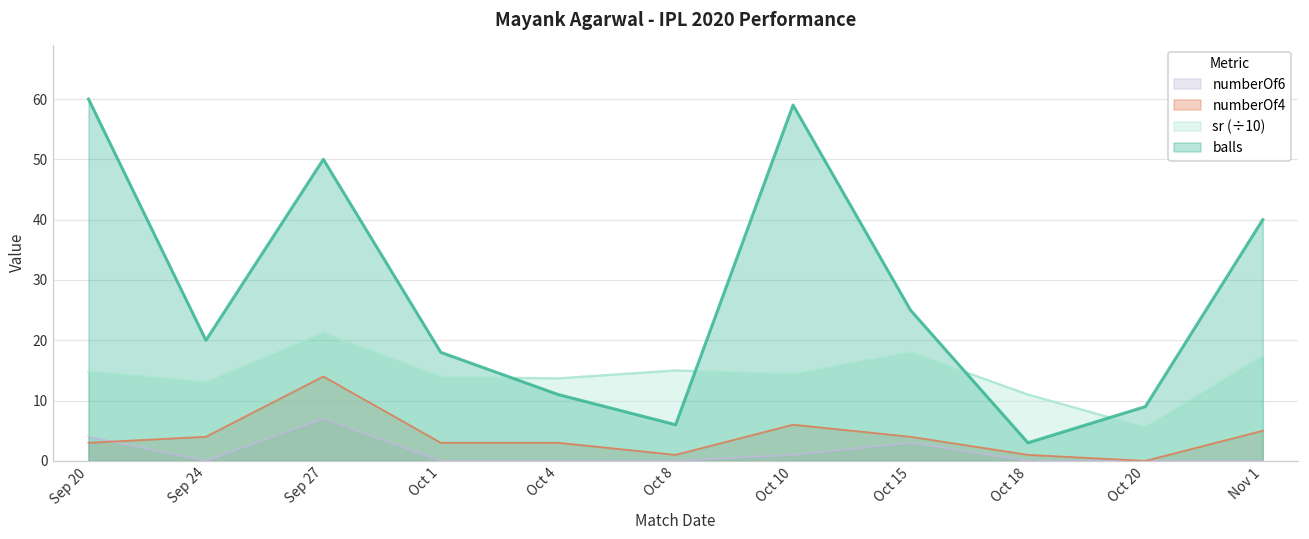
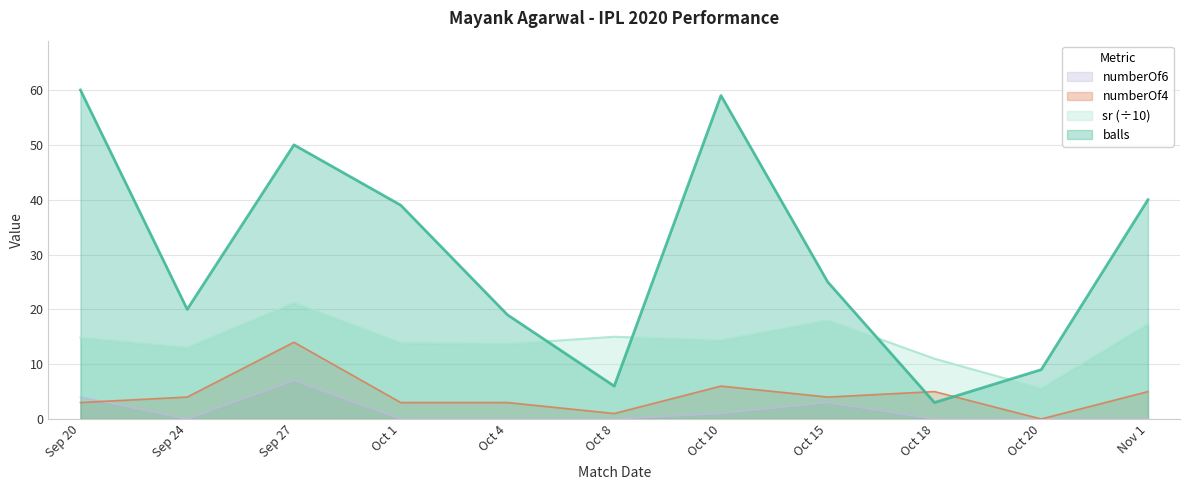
balls, Oct 1: 18 -> 39
balls, Oct 4: 11 -> 19
numberOf4, Oct 18: 1 -> 5
